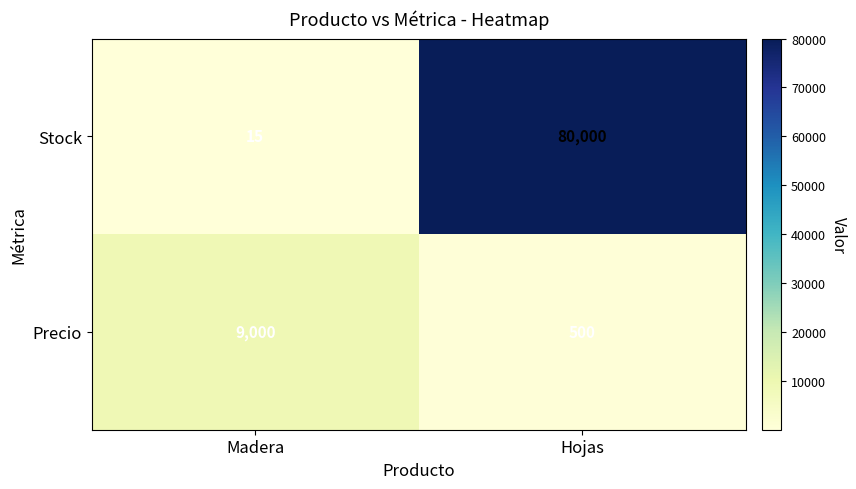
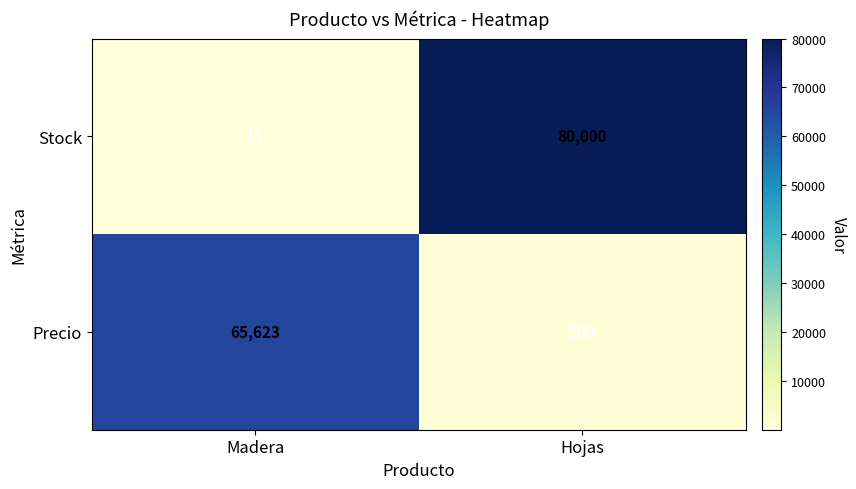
Precio, Madera: 9,000 -> 65,623
